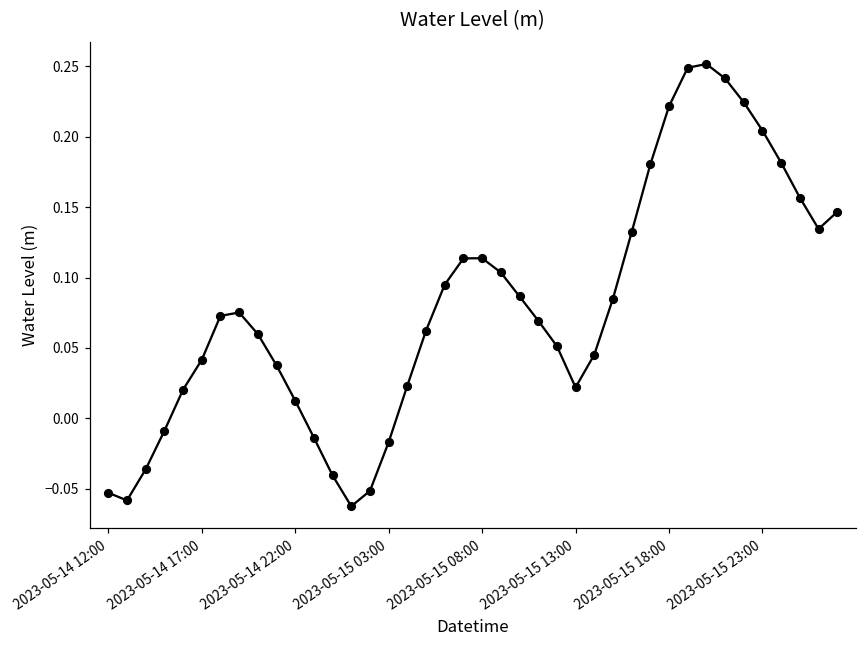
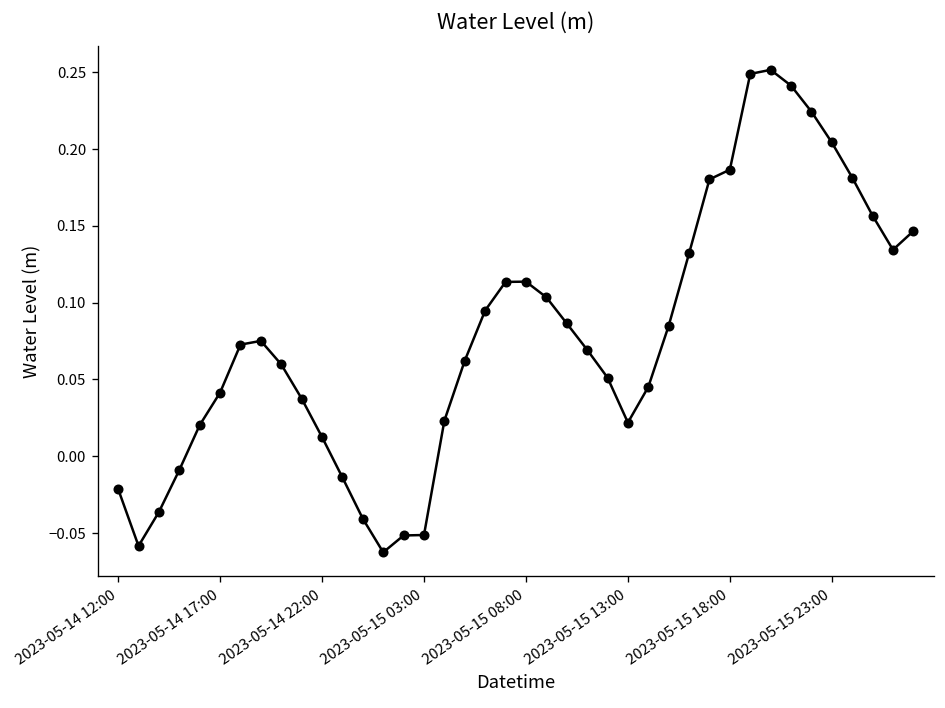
2023-05-14 12:00: -0.053 -> -0.021
2023-05-15 03:00: -0.017 -> -0.051
2023-05-15 18:00: 0.222 -> 0.187
